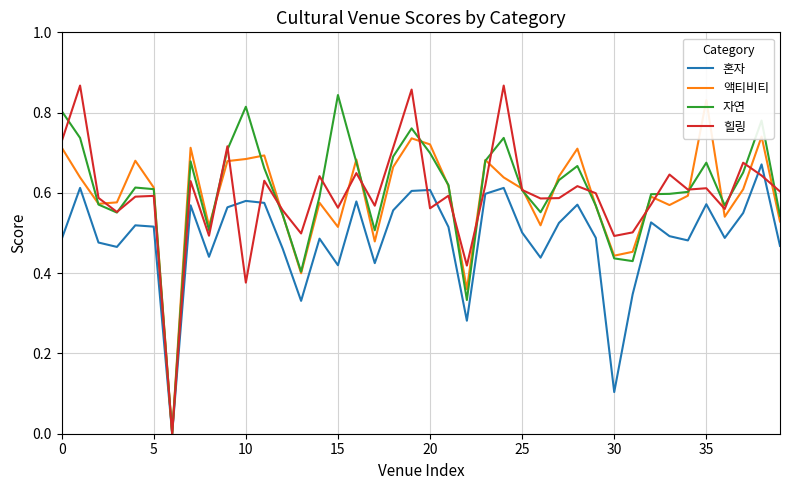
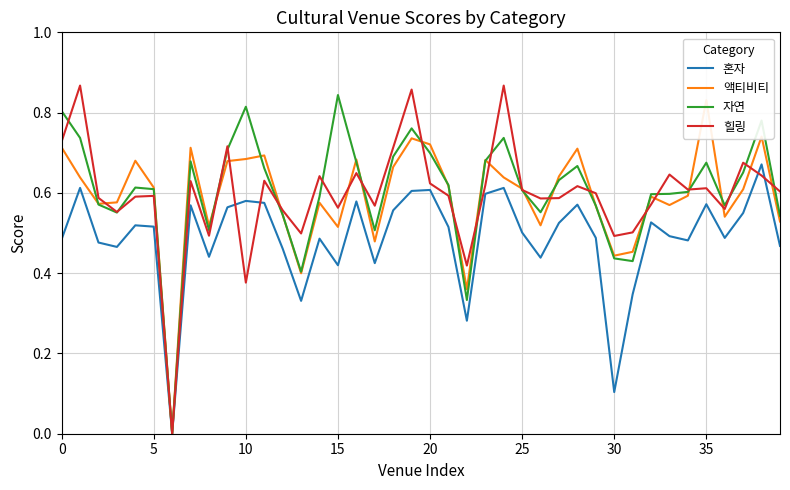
힐링, 20: 0.56 -> 0.62
